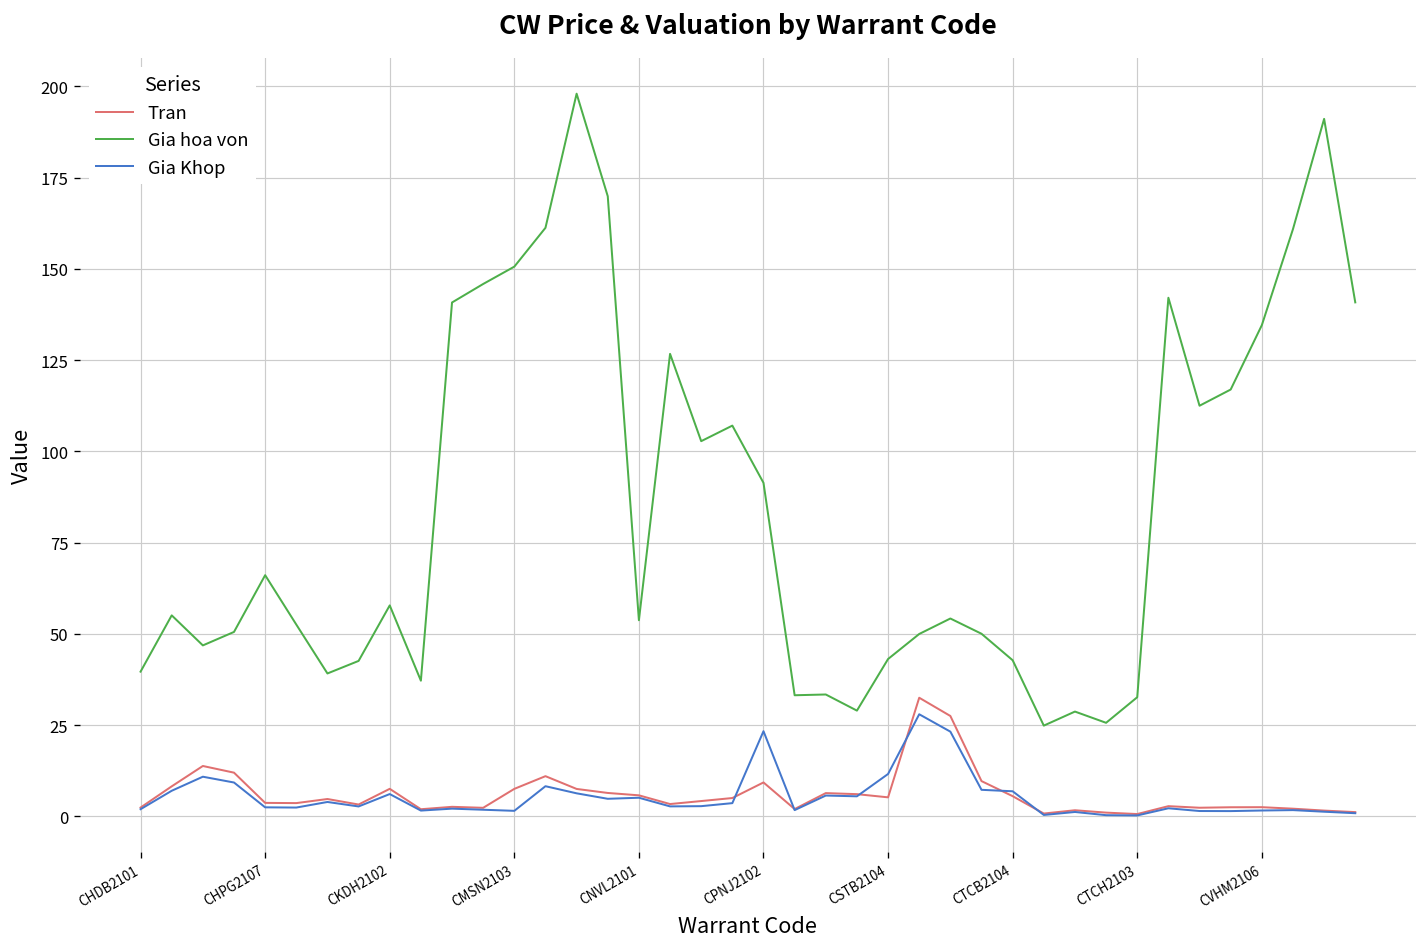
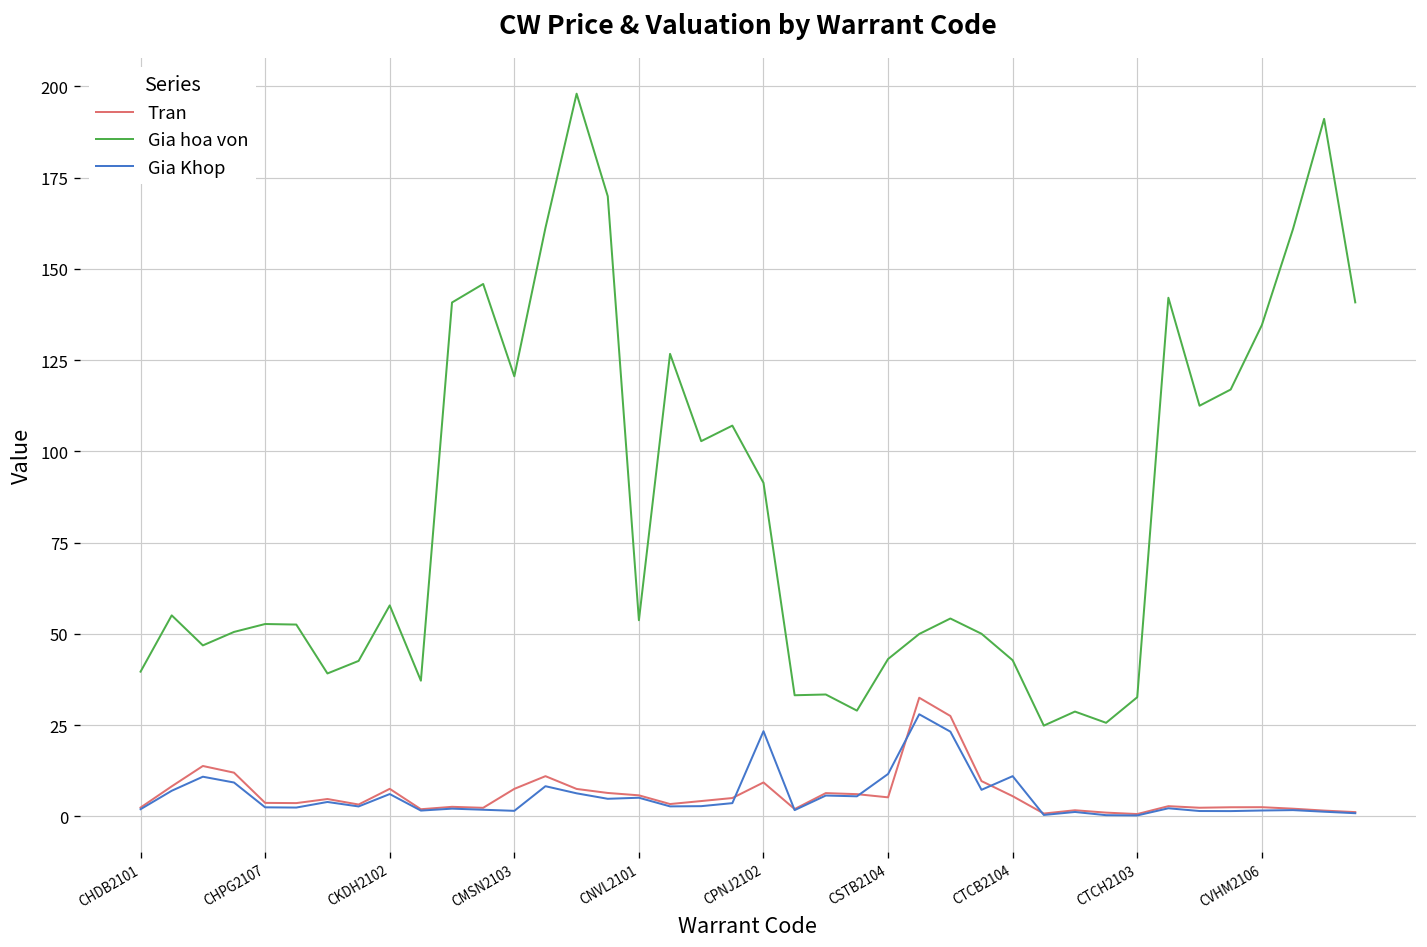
Gia hoa von, CHPG2107: 66 -> 53
Gia hoa von, CMSN2103: 151 -> 121
Gia Khop, CTCB2104: 7 -> 11
